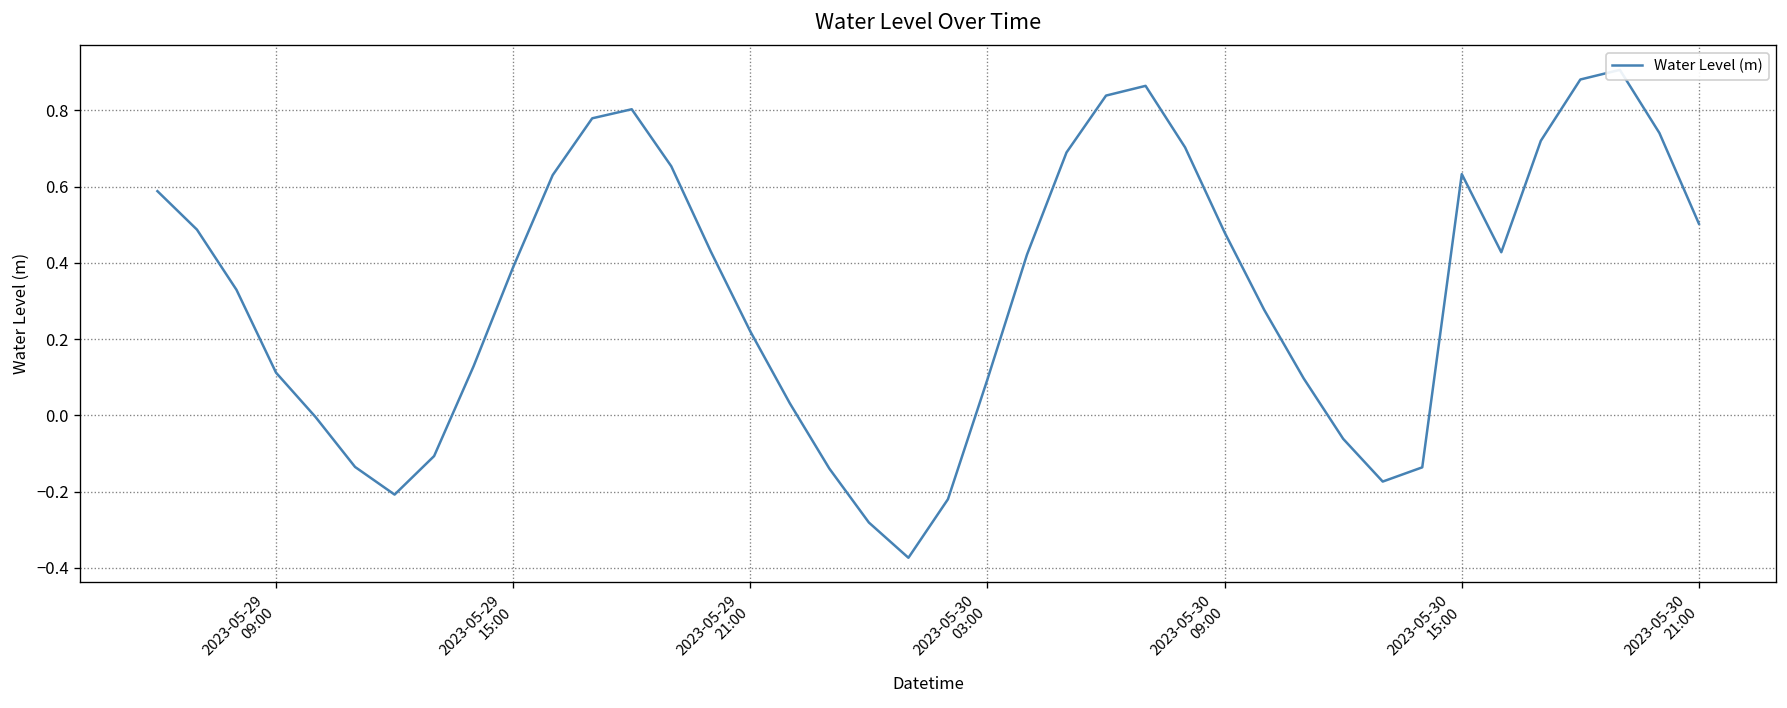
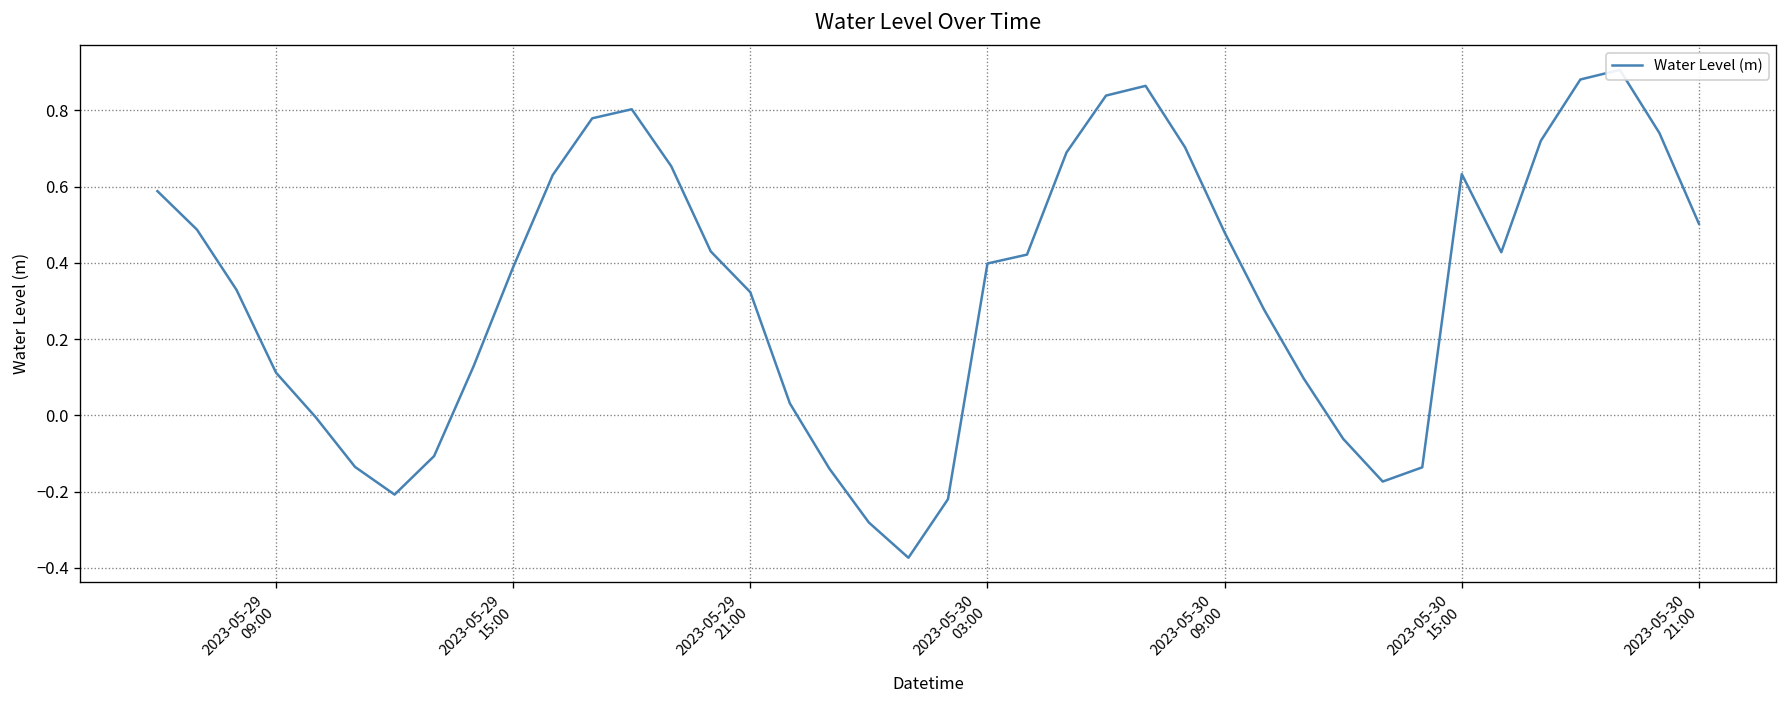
2023-05-29 21:00: 0.22 -> 0.32
2023-05-30 03:00: 0.09 -> 0.40
